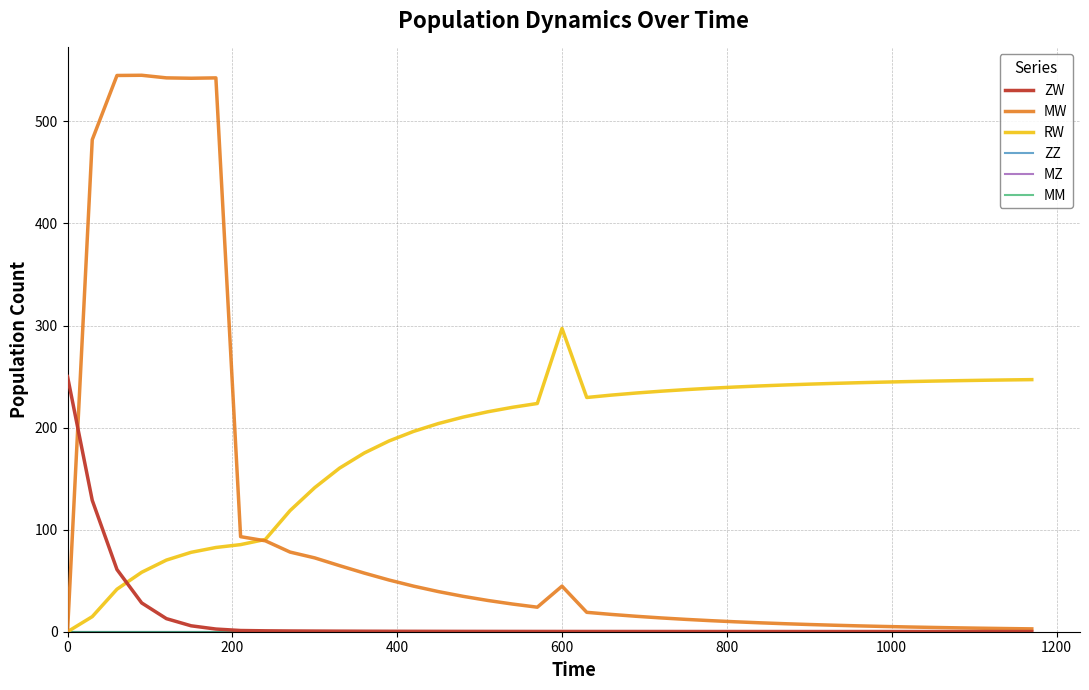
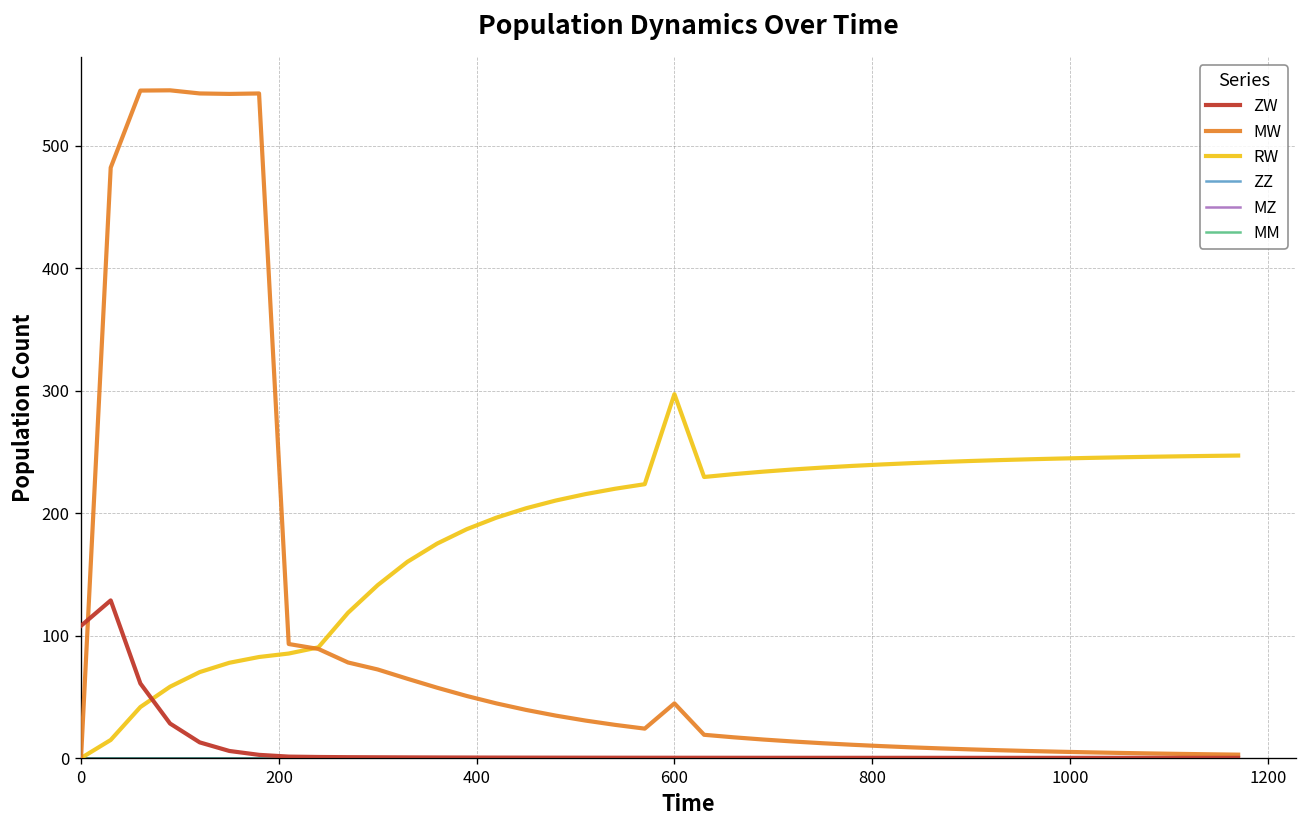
ZW, 0: 250 -> 108
